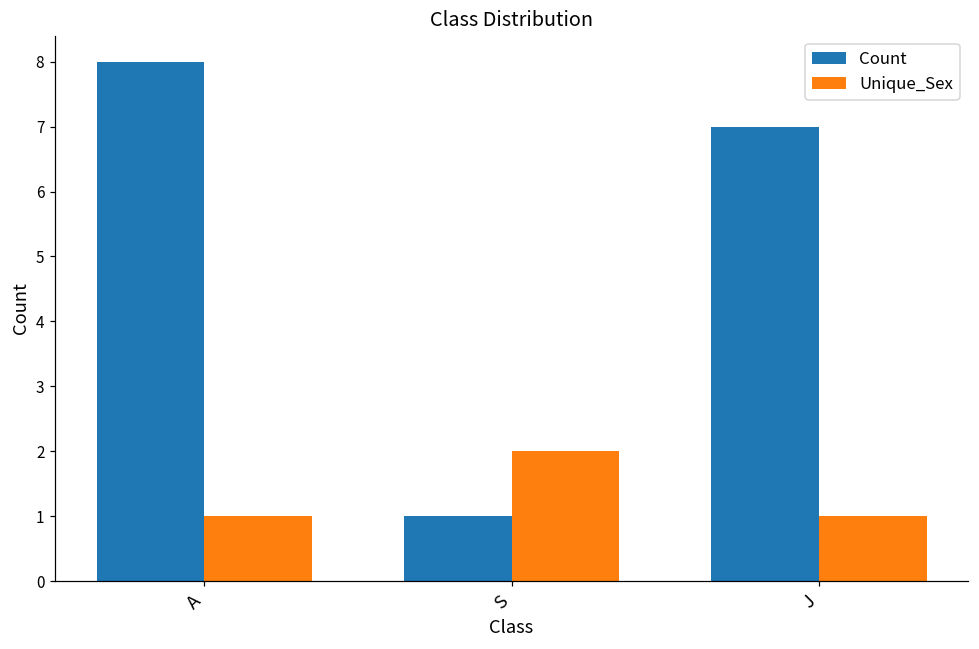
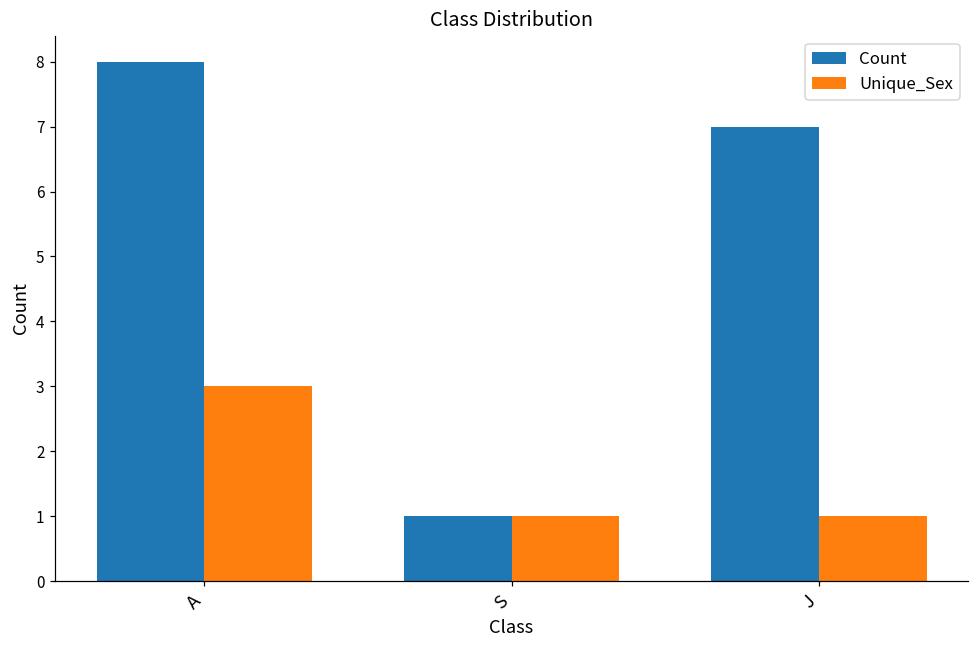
Unique_Sex, A: 1 -> 3
Unique_Sex, S: 2 -> 1
